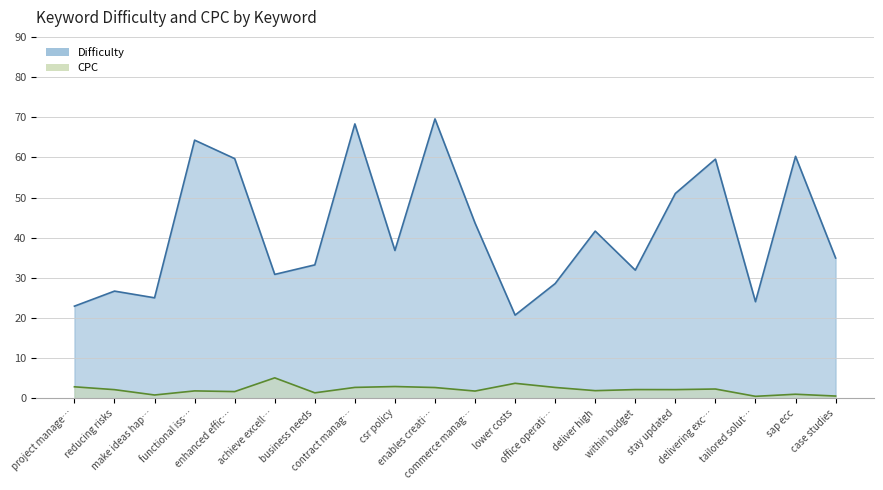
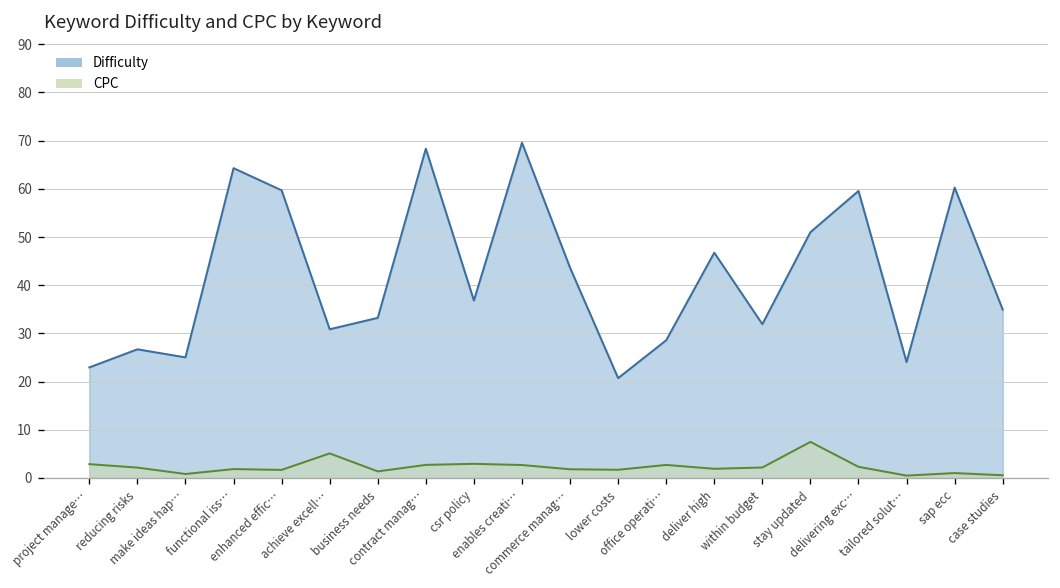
CPC, lower costs: 4 -> 2
Difficulty, deliver high: 42 -> 47
CPC, stay updated: 2 -> 7
